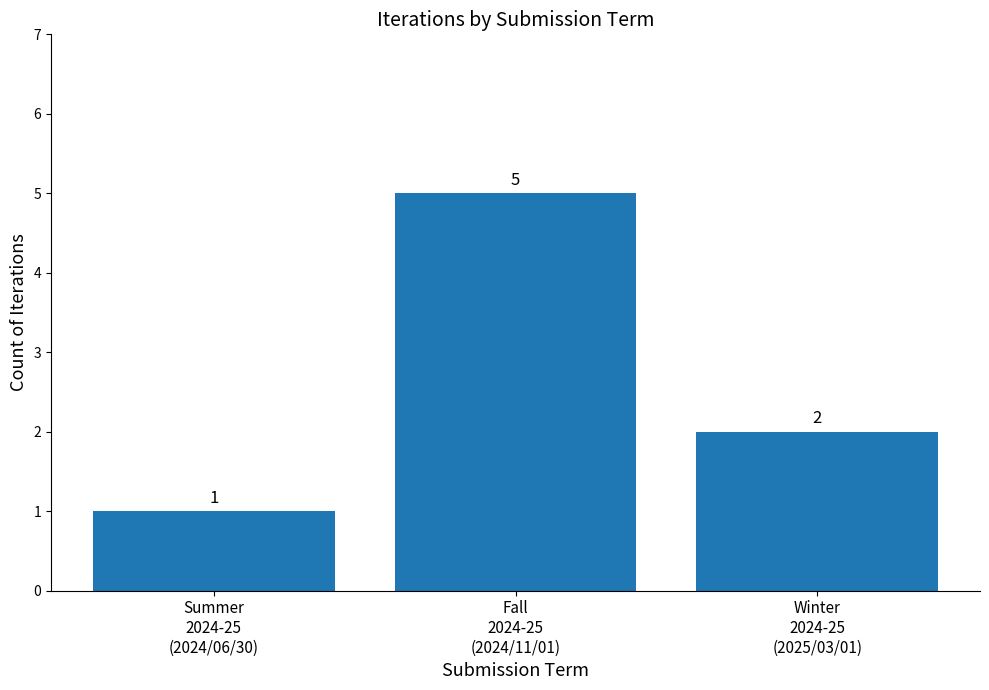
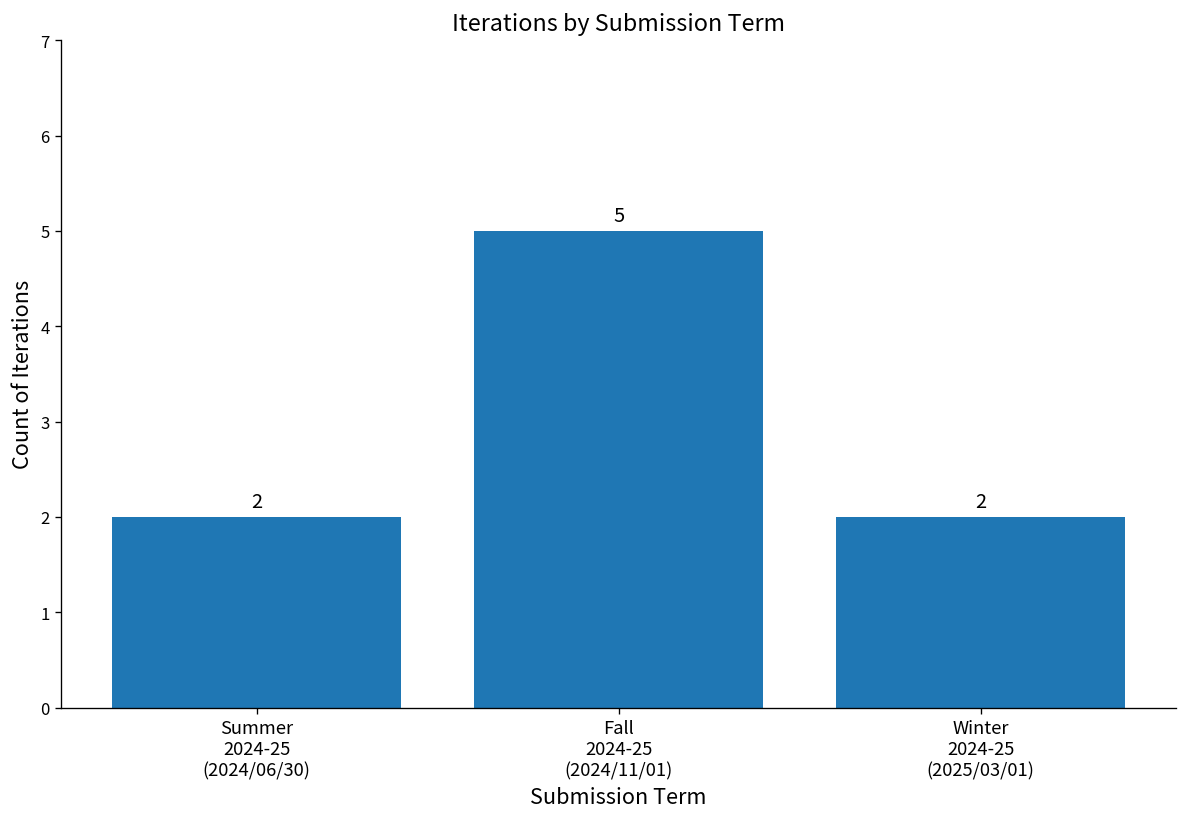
Summer 2024-25 (2024/06/30): 1 -> 2
